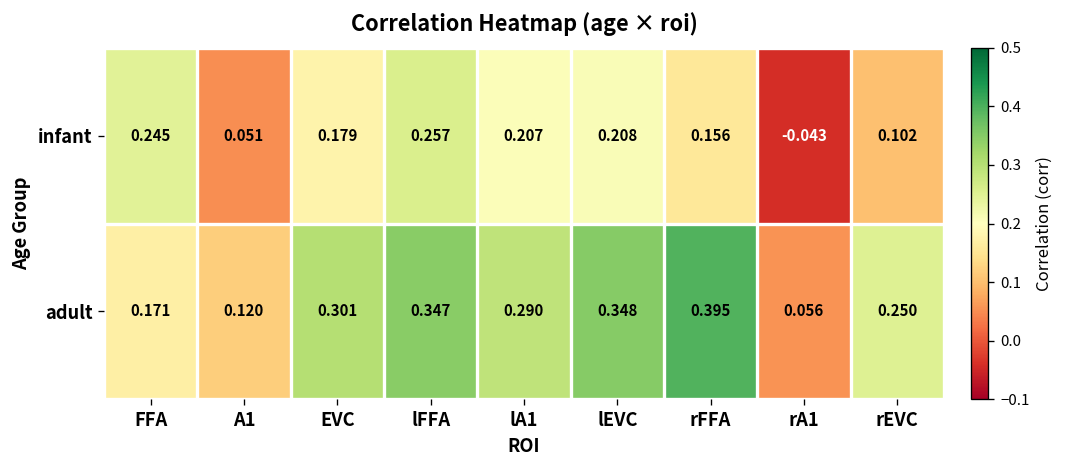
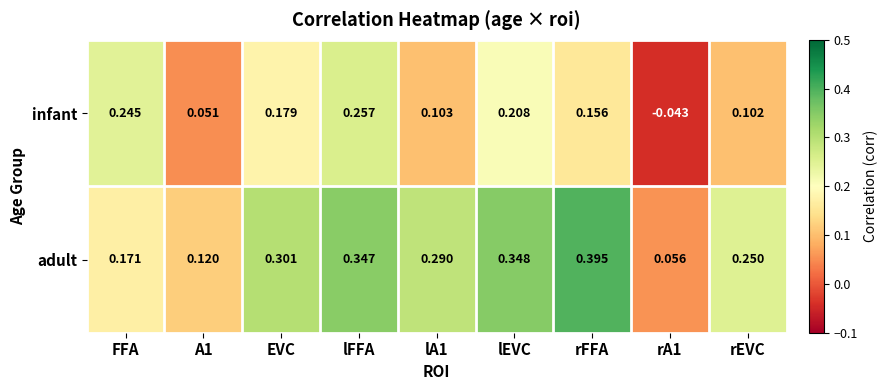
infant, lA1: 0.207 -> 0.103
